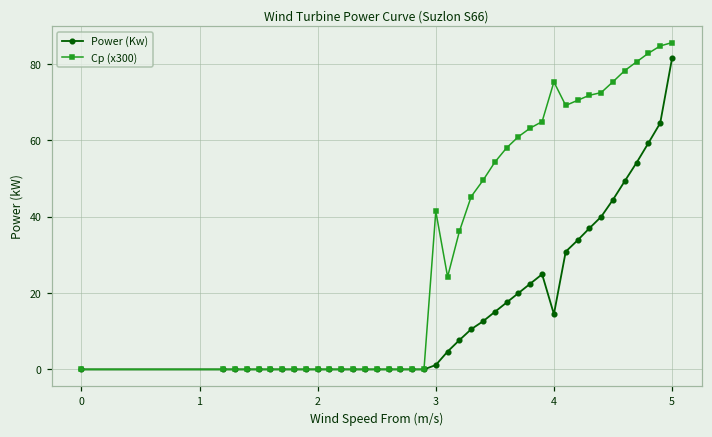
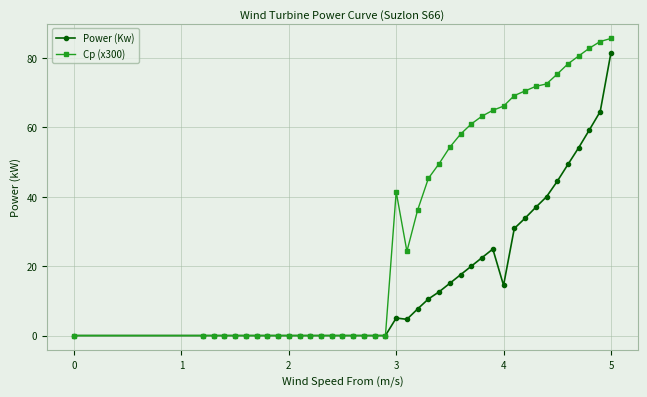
Power (Kw), 3: 1 -> 5
Cp (x300), 4: 75 -> 66
